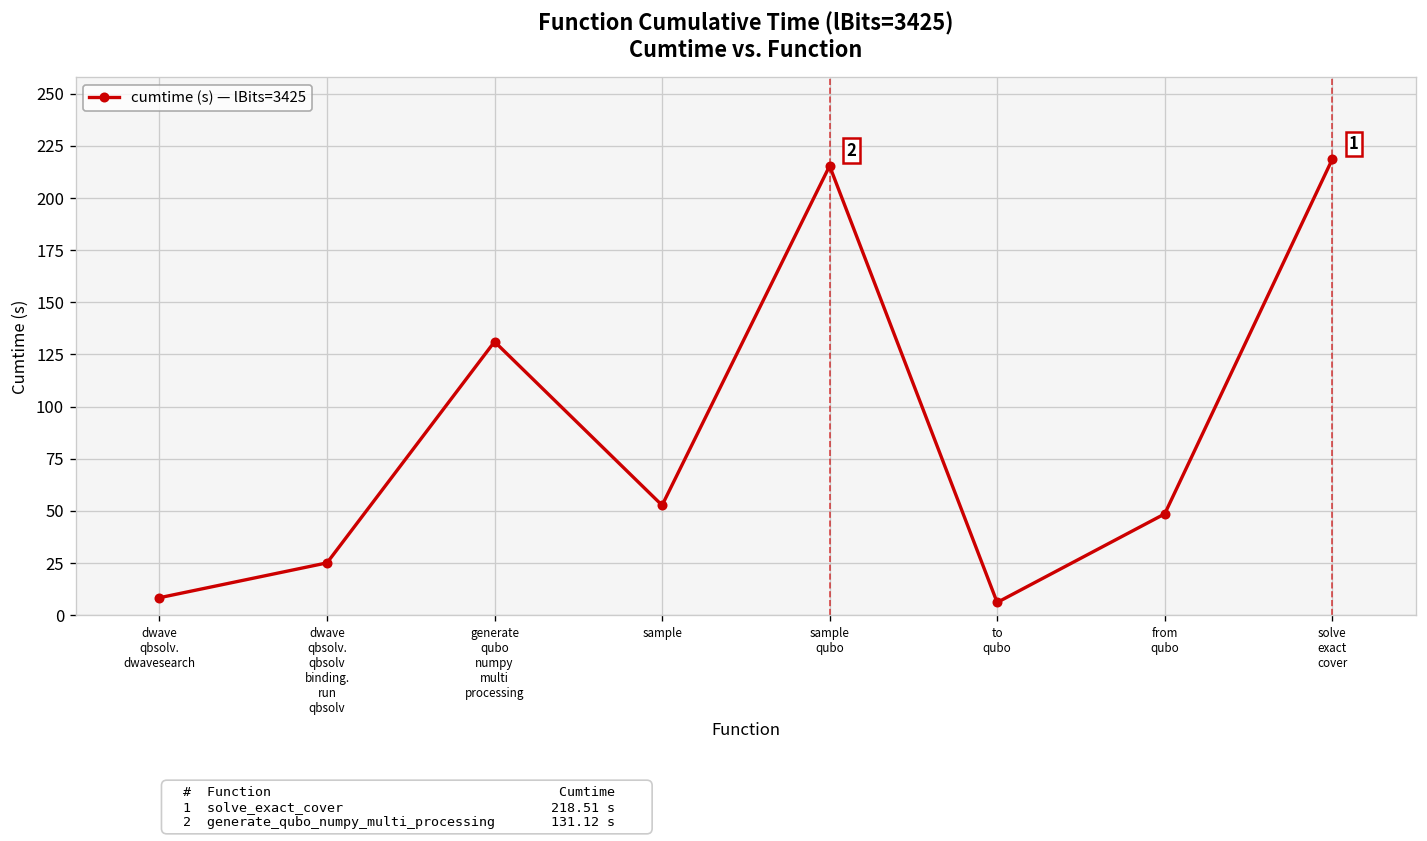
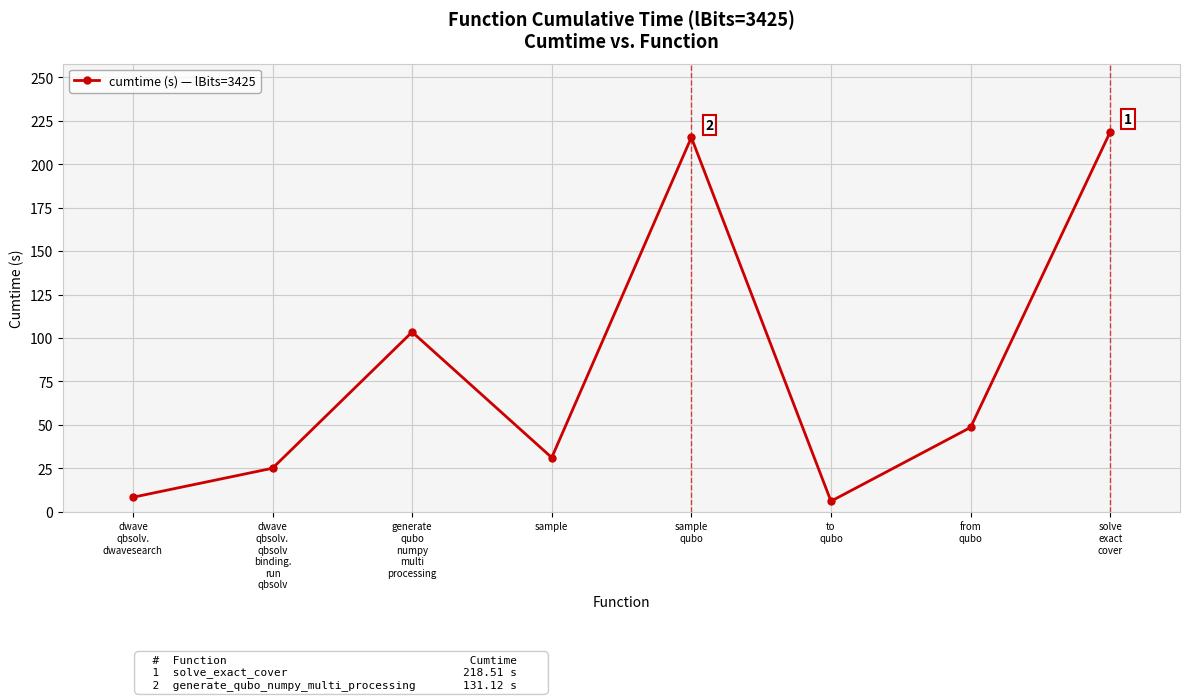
generate qubo numpy multi processing: 131 -> 103
sample: 53 -> 31
